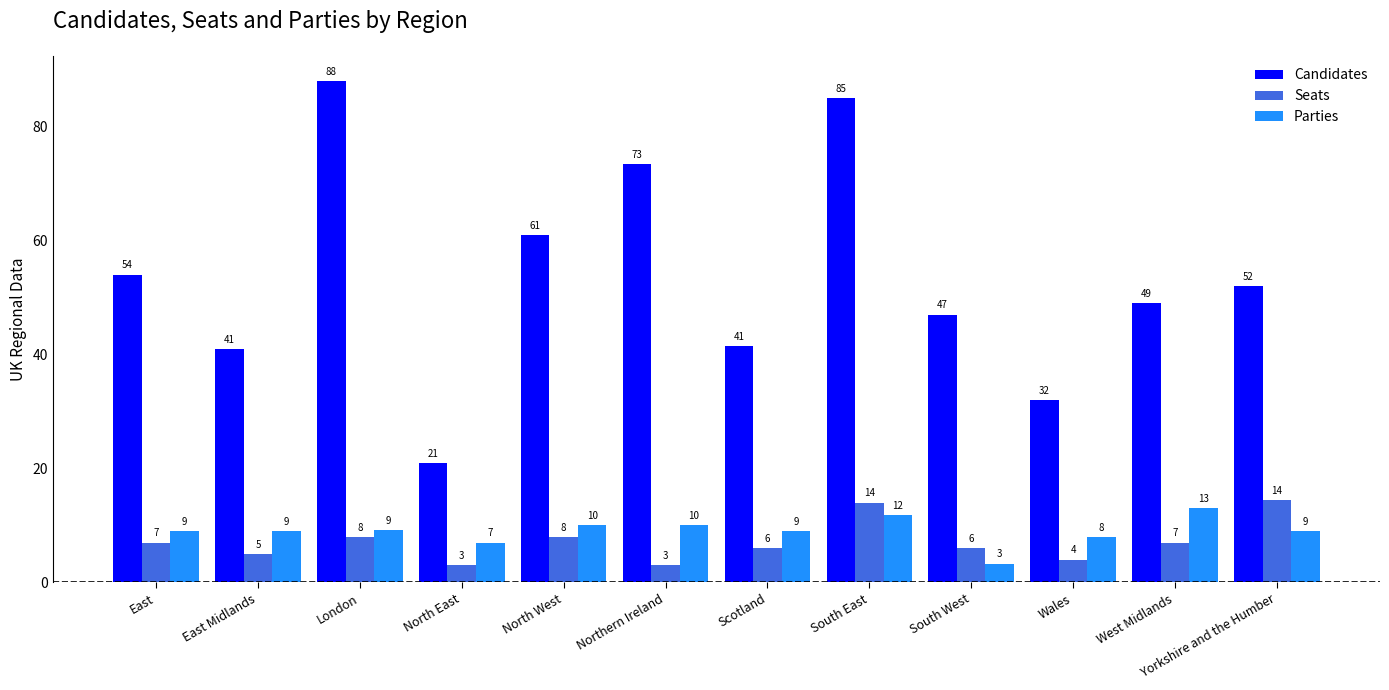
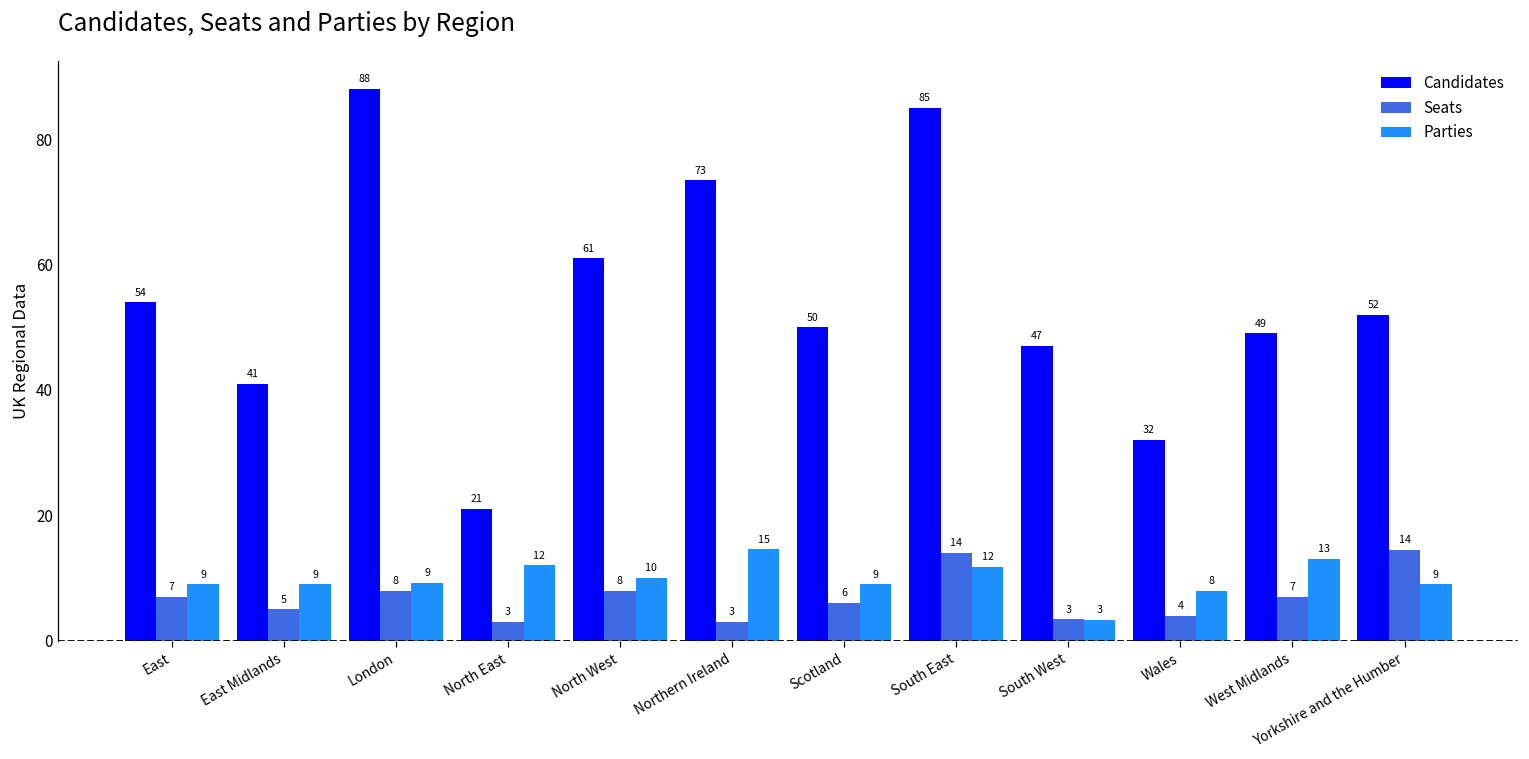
Parties, North East: 7 -> 12
Parties, Northern Ireland: 10 -> 15
Candidates, Scotland: 41 -> 50
Seats, South West: 6 -> 3
